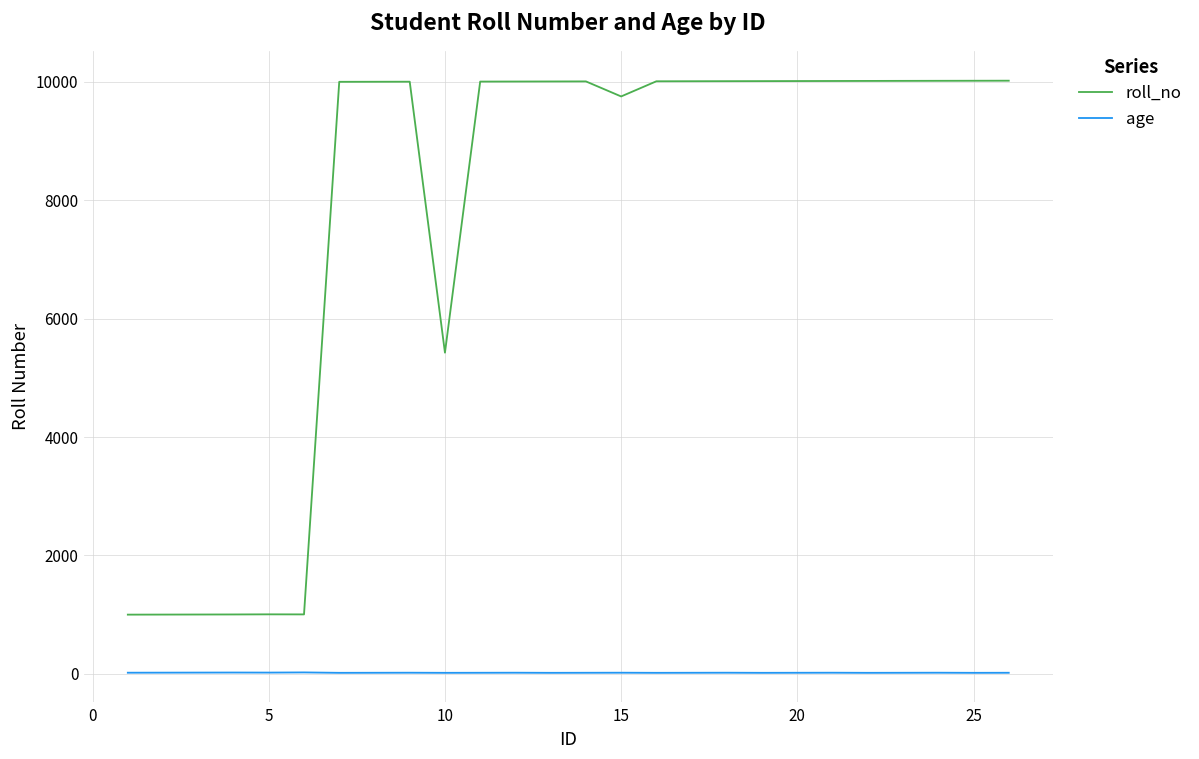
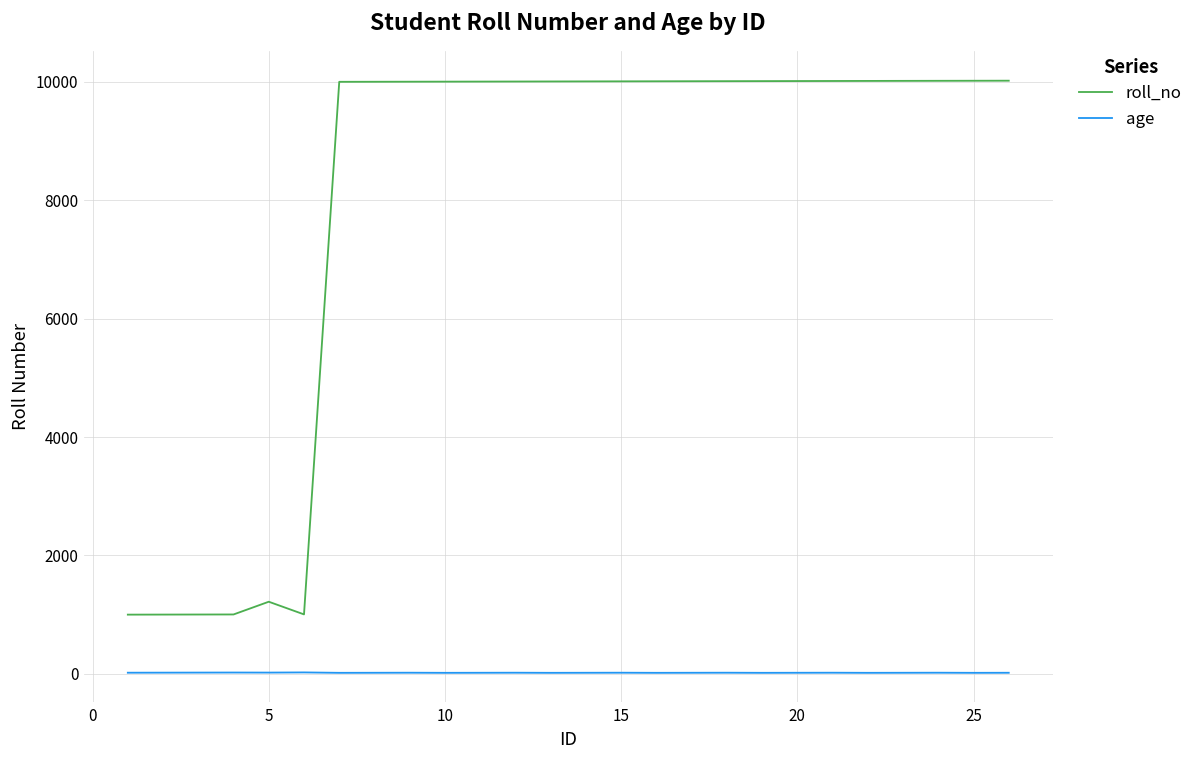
roll_no, 5: 1000 -> 1200
roll_no, 10: 5400 -> 10000
roll_no, 15: 9800 -> 10000
